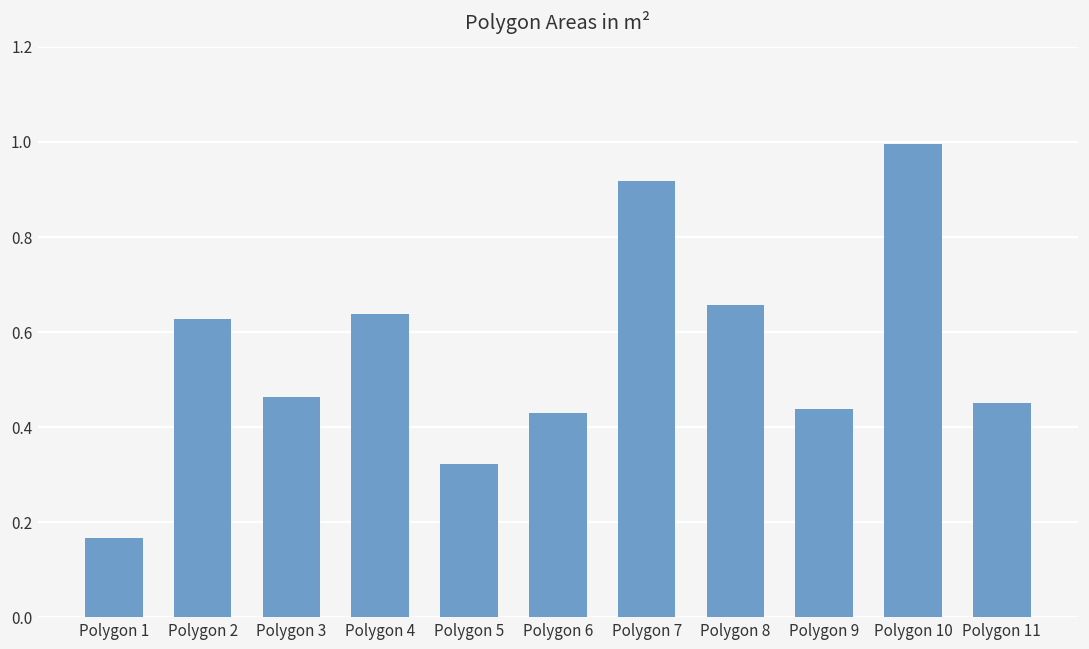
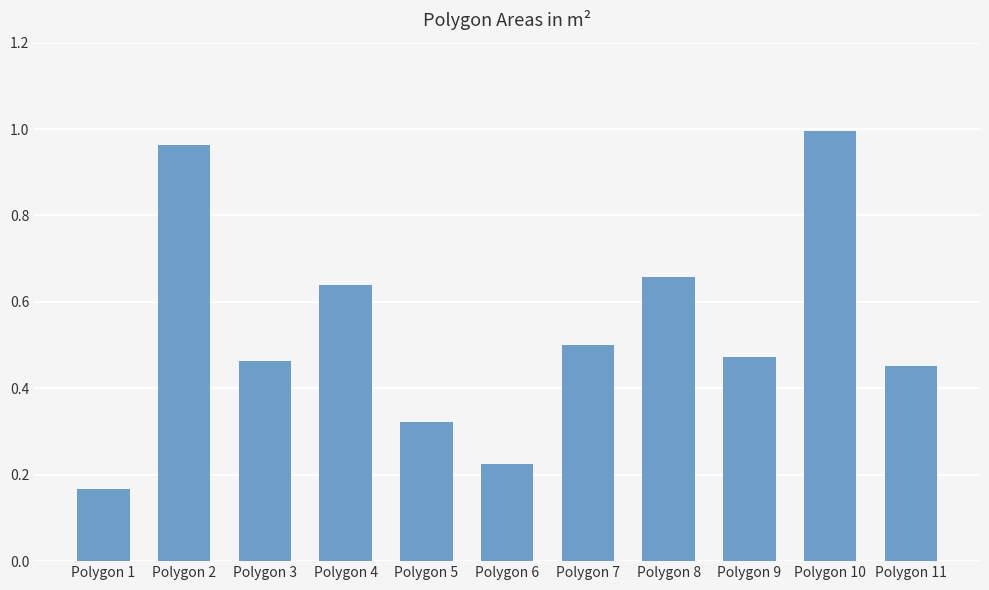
Polygon 2: 0.63 -> 0.96
Polygon 6: 0.43 -> 0.23
Polygon 7: 0.92 -> 0.50
Polygon 9: 0.44 -> 0.47
